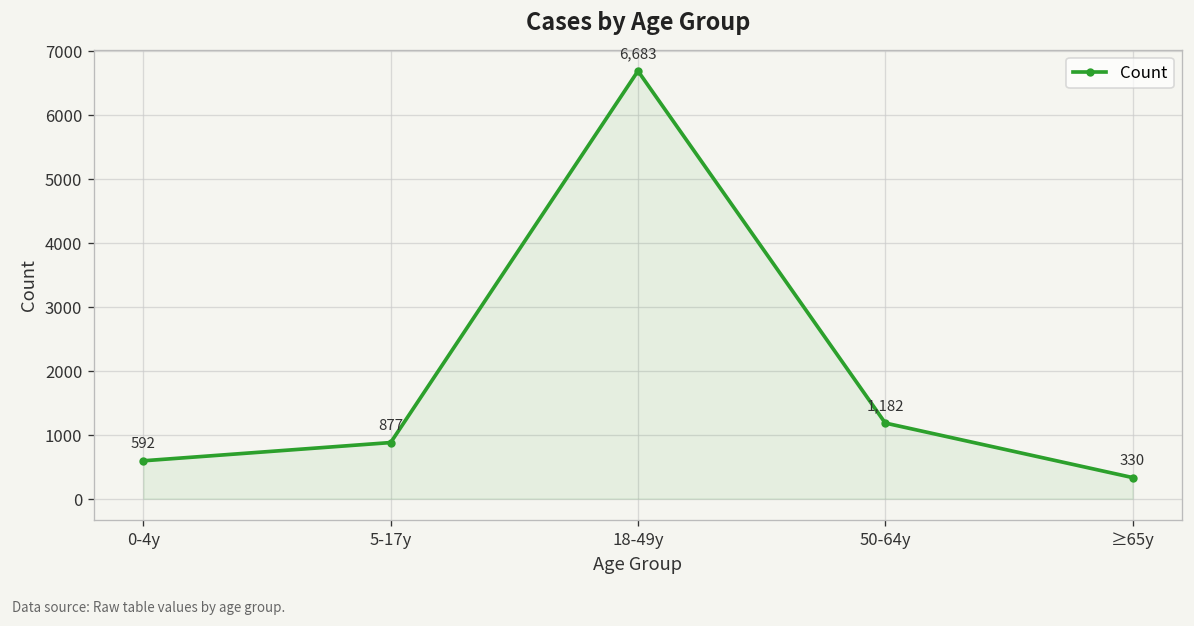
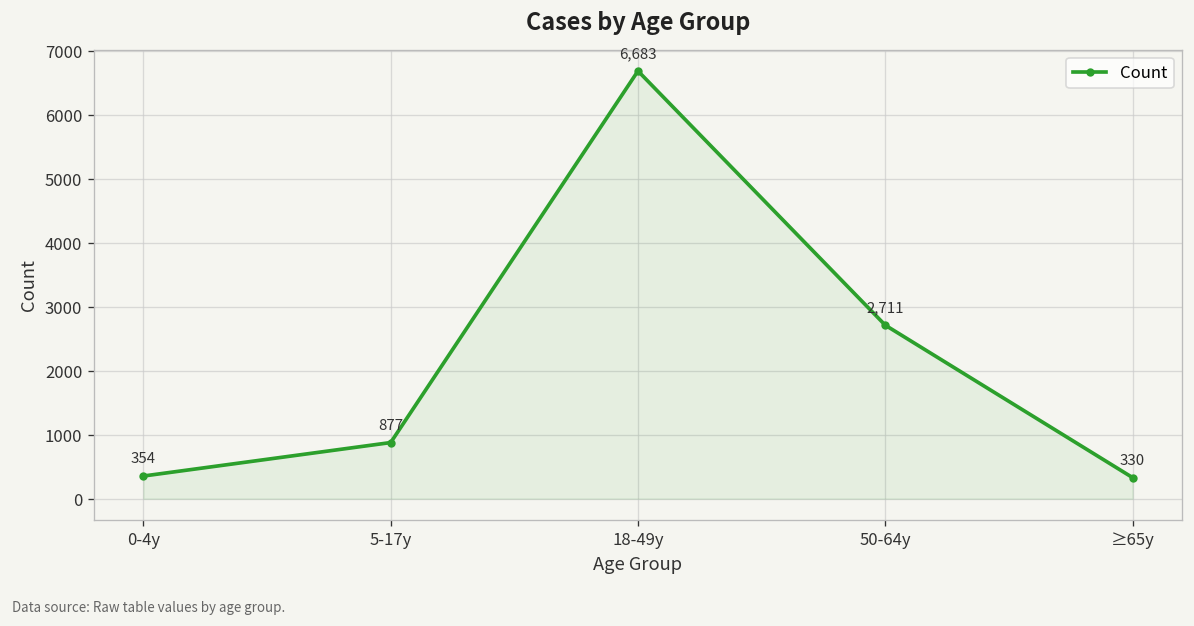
0-4y: 592 -> 354
50-64y: 1,182 -> 2,711
